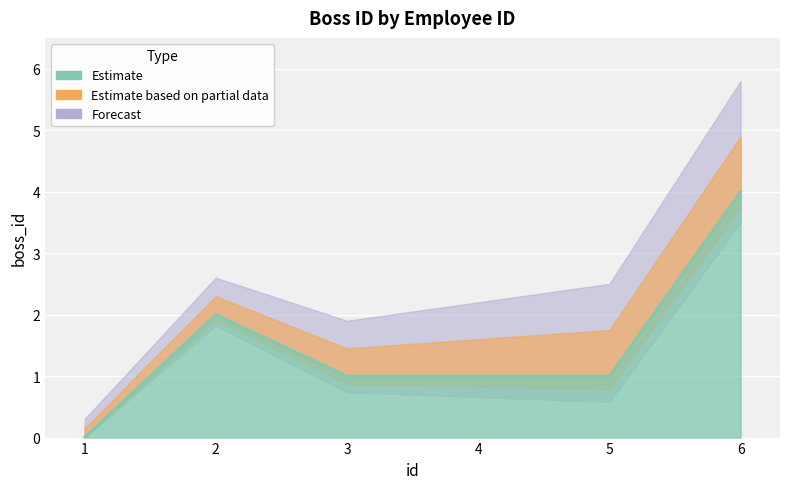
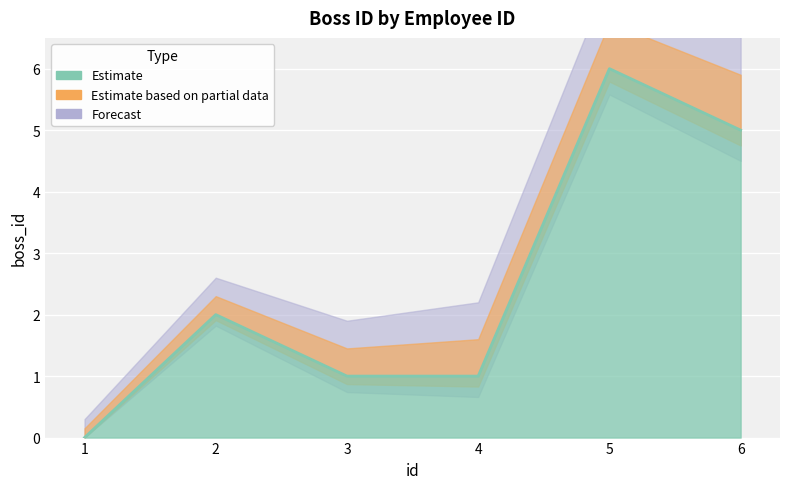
Estimate, 5: 1 -> 6
Estimate, 6: 4 -> 5
